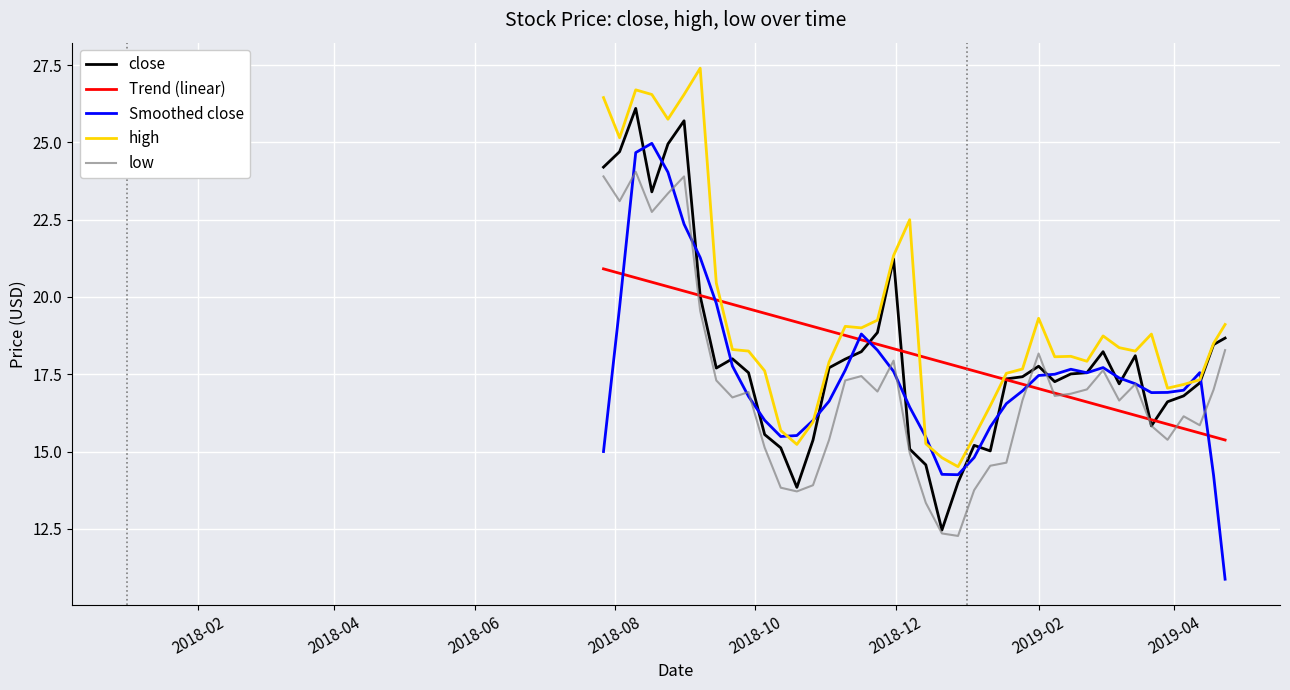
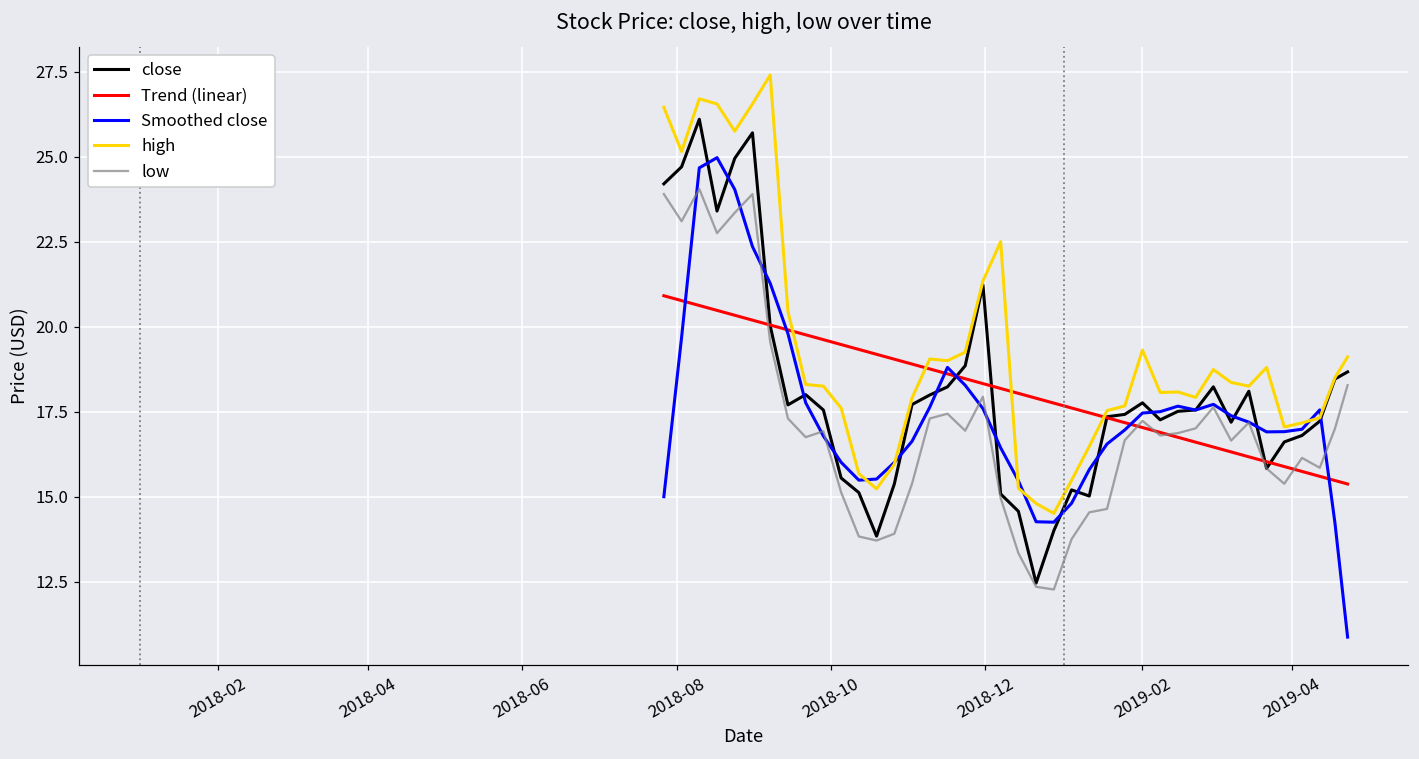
low, 2019-02: 18.2 -> 17.2
